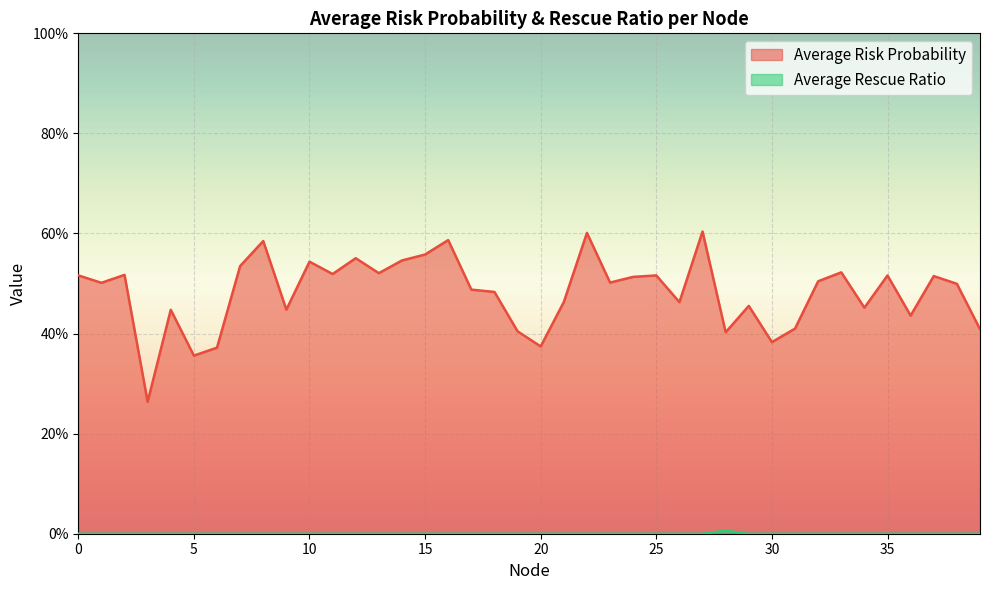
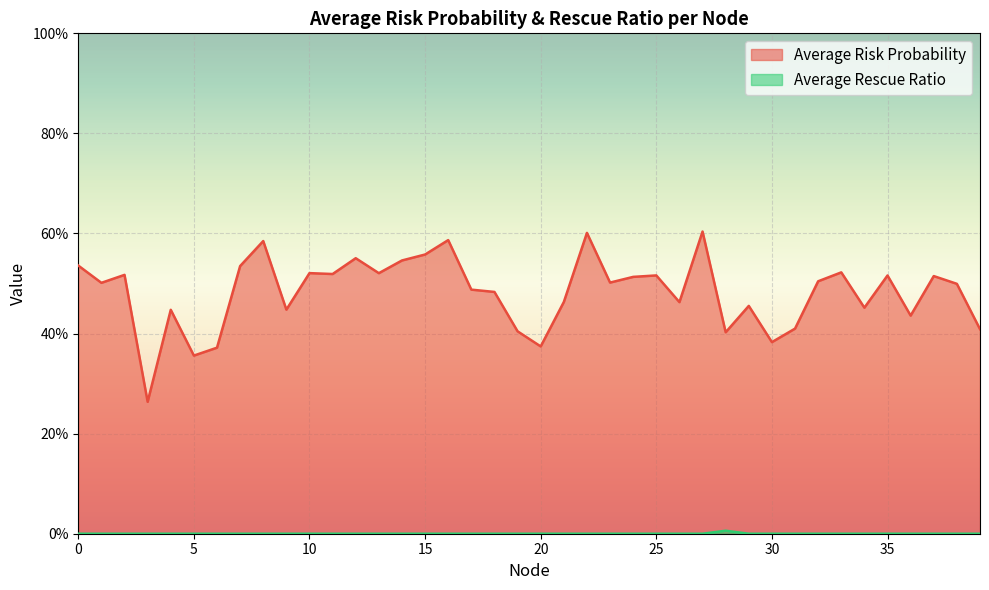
Average Risk Probability, 0: 52% -> 54%
Average Risk Probability, 10: 54% -> 52%
